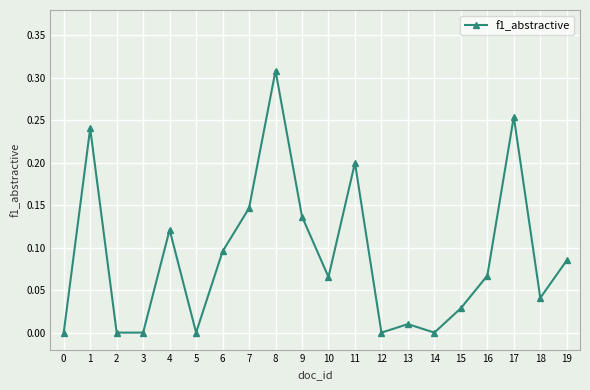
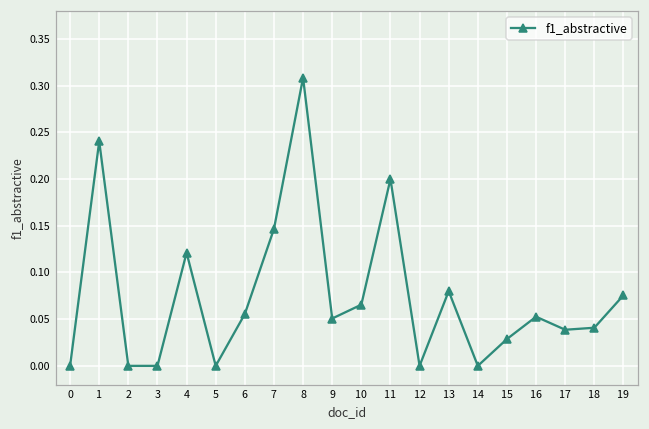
6: 0.10 -> 0.06
9: 0.14 -> 0.05
13: 0.01 -> 0.08
16: 0.07 -> 0.05
17: 0.25 -> 0.04
19: 0.09 -> 0.08
